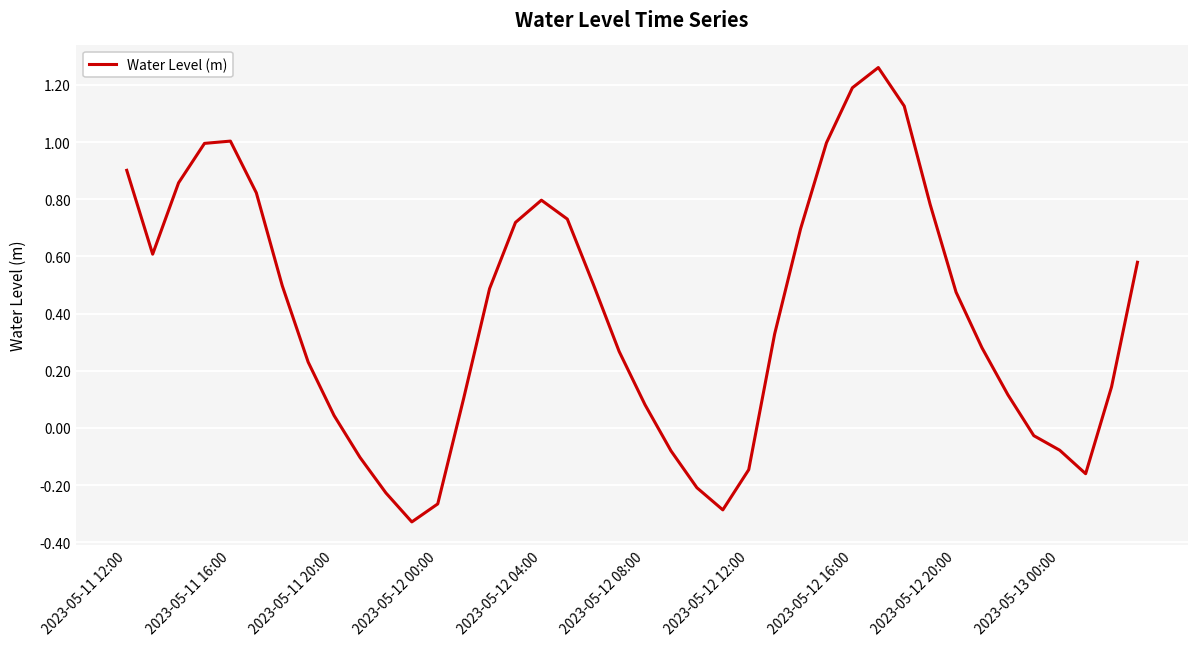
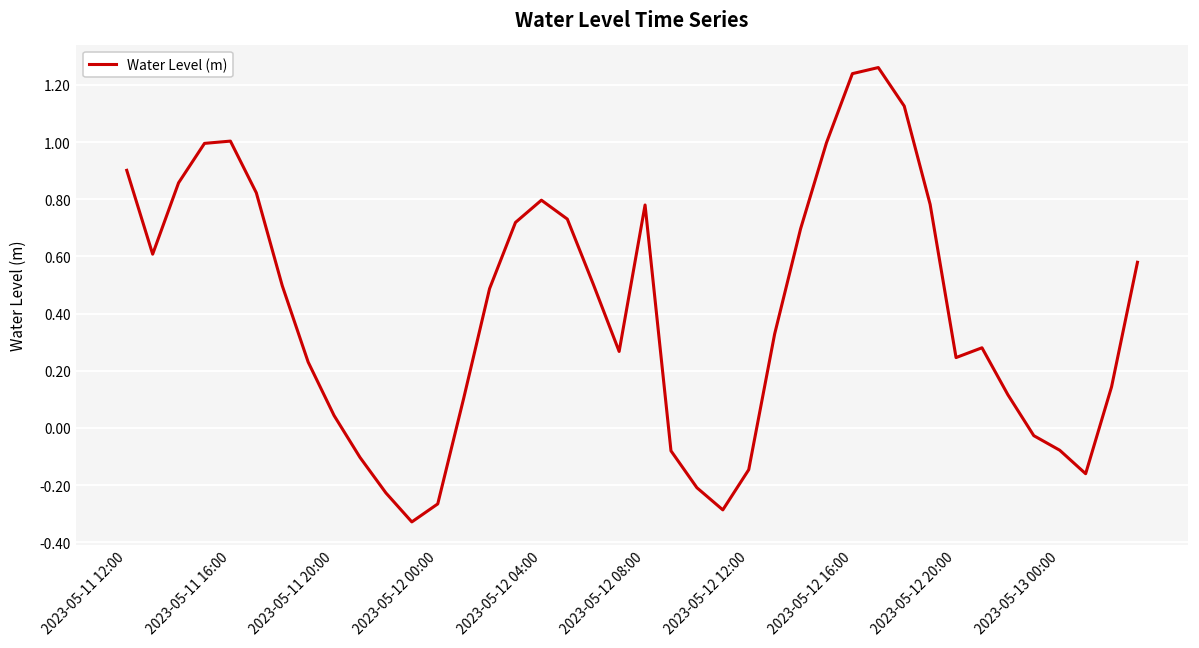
2023-05-12 08:00: 0.08 -> 0.78
2023-05-12 16:00: 1.19 -> 1.24
2023-05-12 20:00: 0.47 -> 0.25
